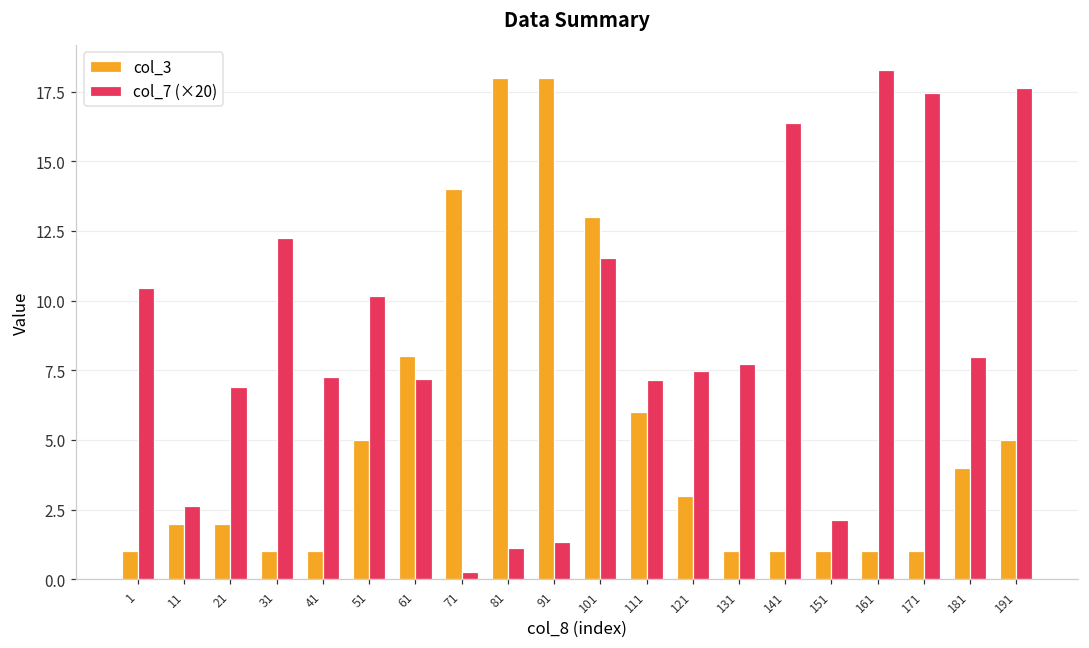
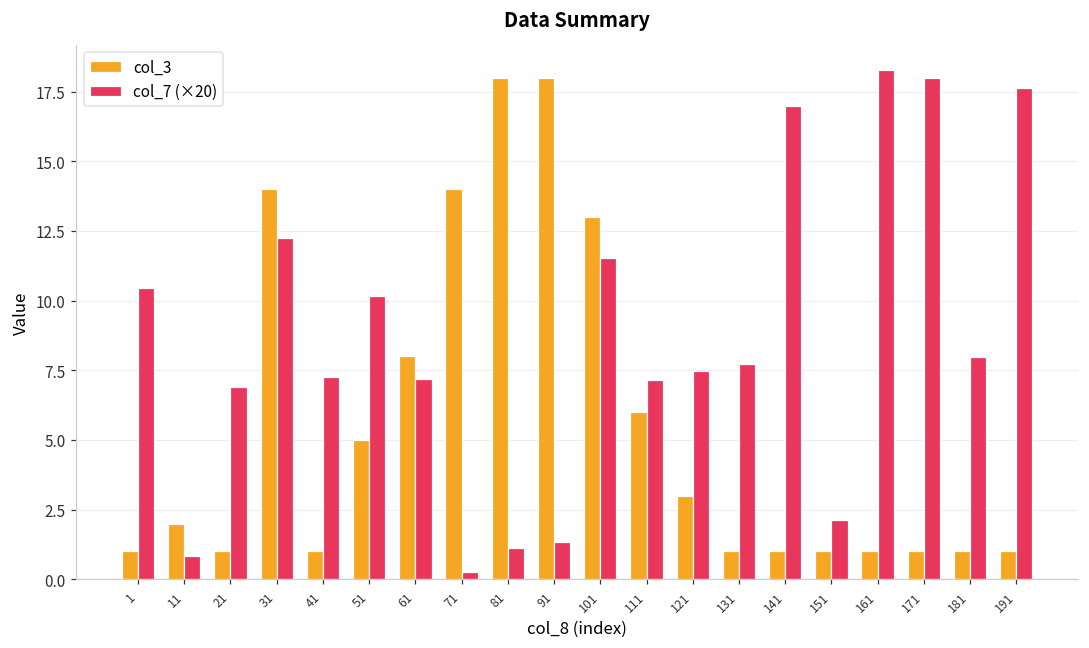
col_7 (×20), 11: 2.6 -> 0.9
col_3, 21: 2 -> 1
col_3, 31: 1 -> 14
col_7 (×20), 141: 16.4 -> 17.0
col_7 (×20), 171: 17.5 -> 18.0
col_3, 181: 4 -> 1
col_3, 191: 5 -> 1
